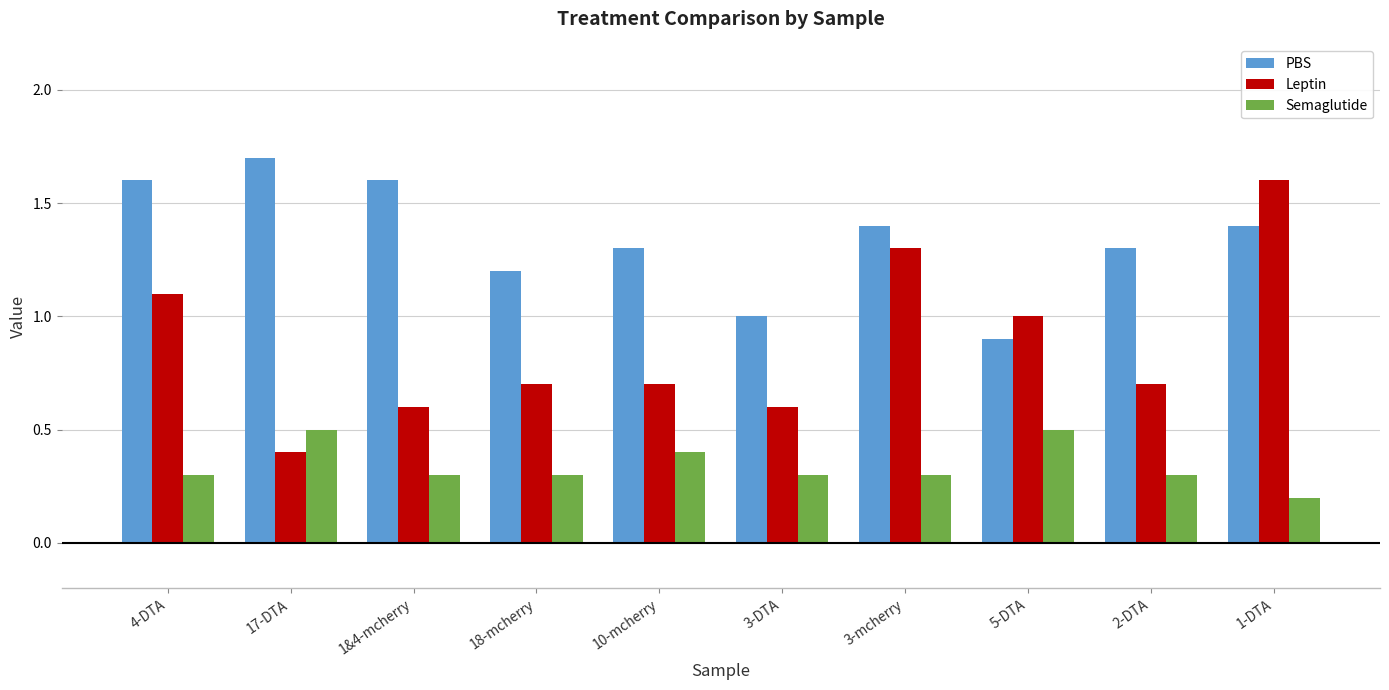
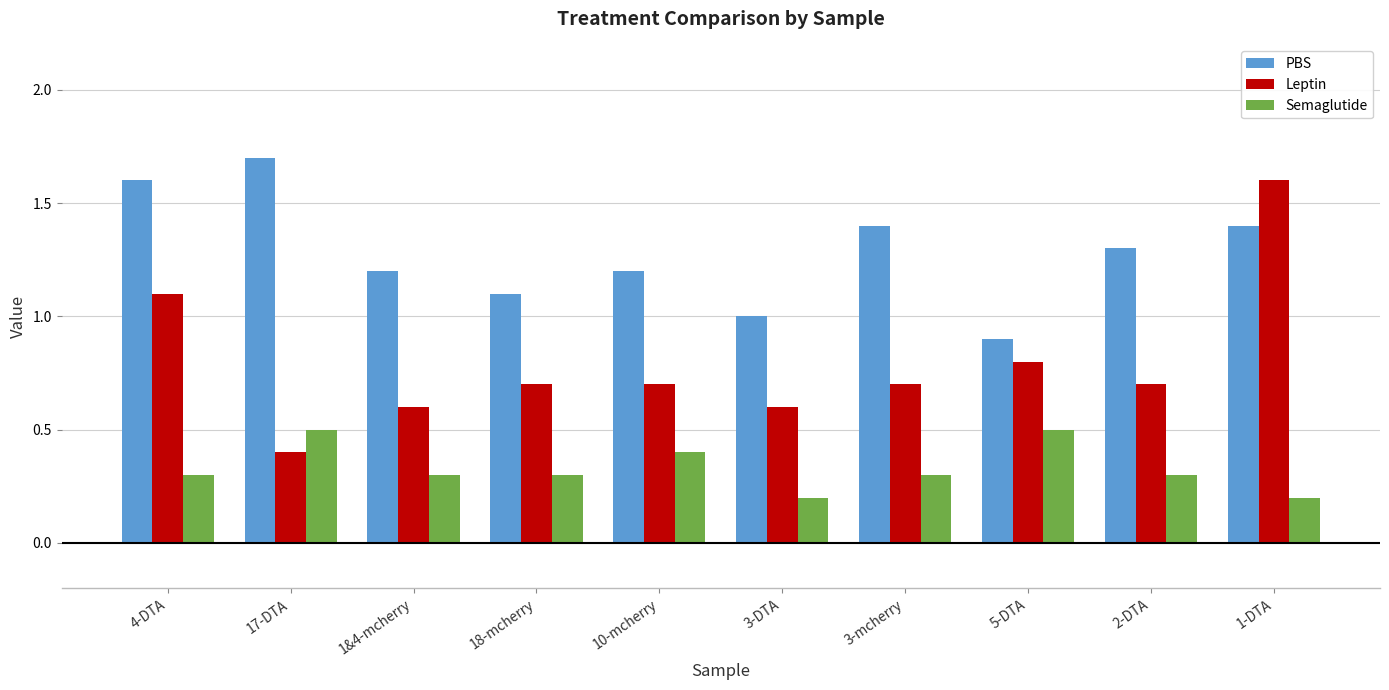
PBS, 1&4-mcherry: 1.6 -> 1.2
PBS, 18-mcherry: 1.2 -> 1.1
PBS, 10-mcherry: 1.3 -> 1.2
Semaglutide, 3-DTA: 0.3 -> 0.2
Leptin, 3-mcherry: 1.3 -> 0.7
Leptin, 5-DTA: 1.0 -> 0.8
